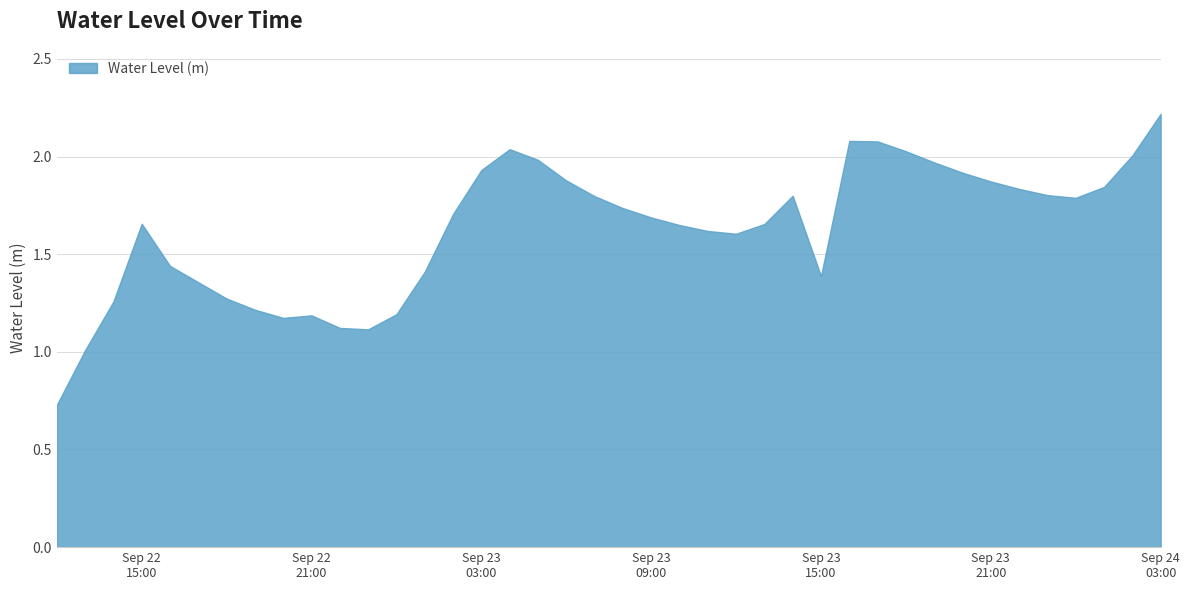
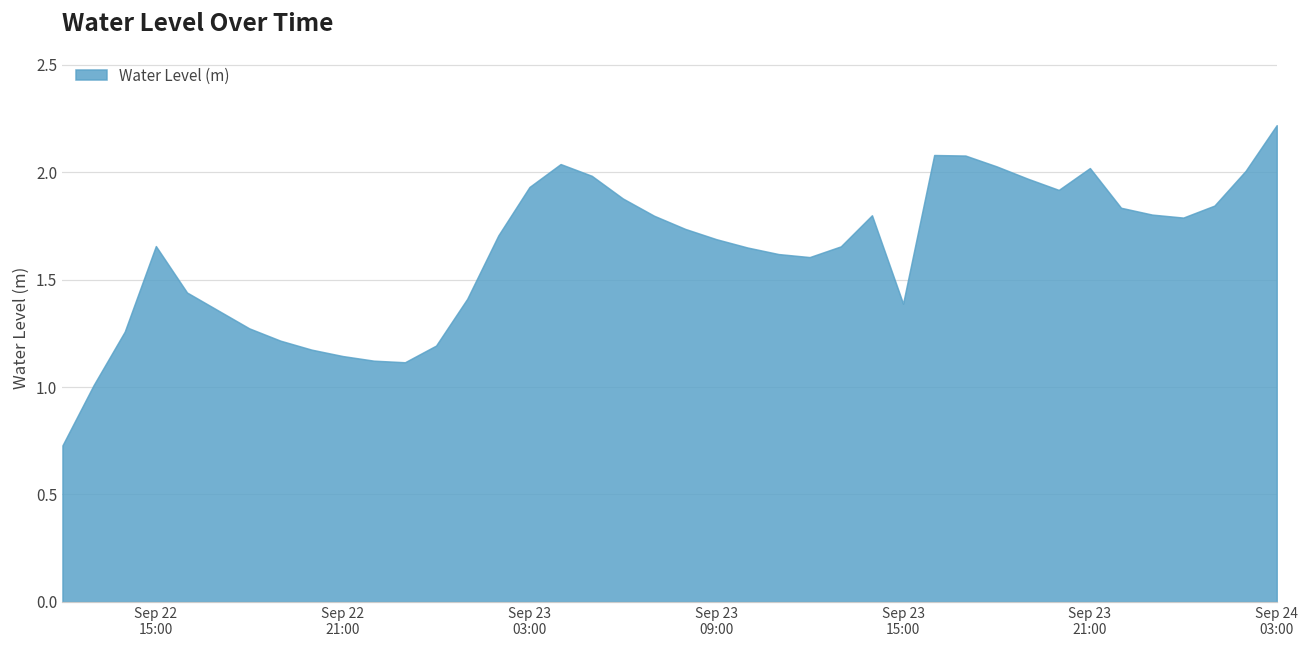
Sep 22 21:00: 1.19 -> 1.14
Sep 23 21:00: 1.87 -> 2.02
